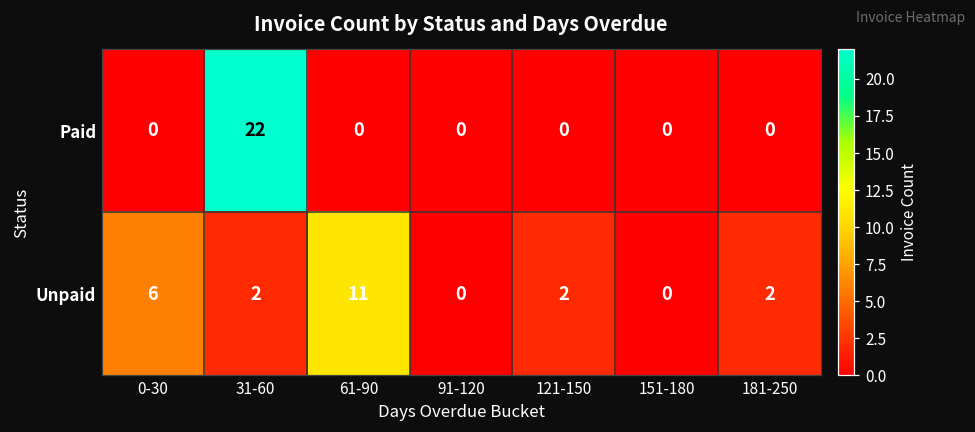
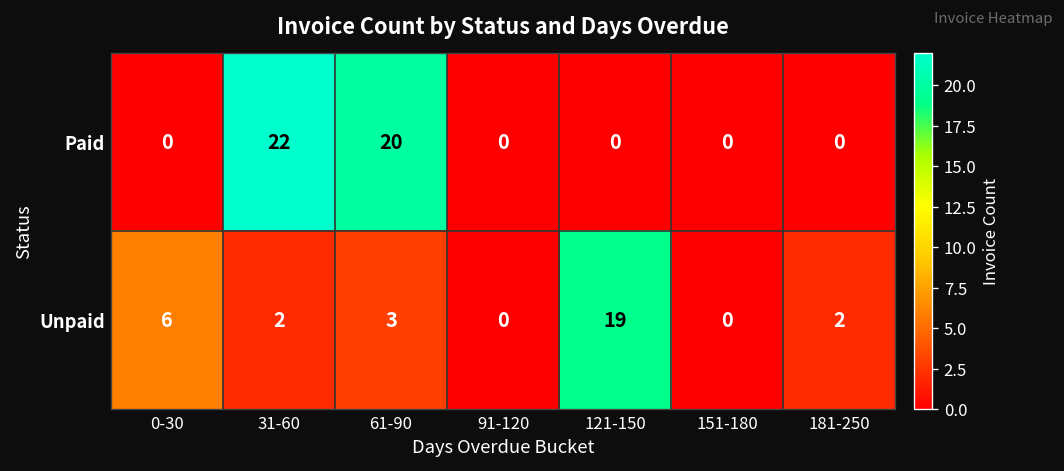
Paid, 61-90: 0 -> 20
Unpaid, 61-90: 11 -> 3
Unpaid, 121-150: 2 -> 19
